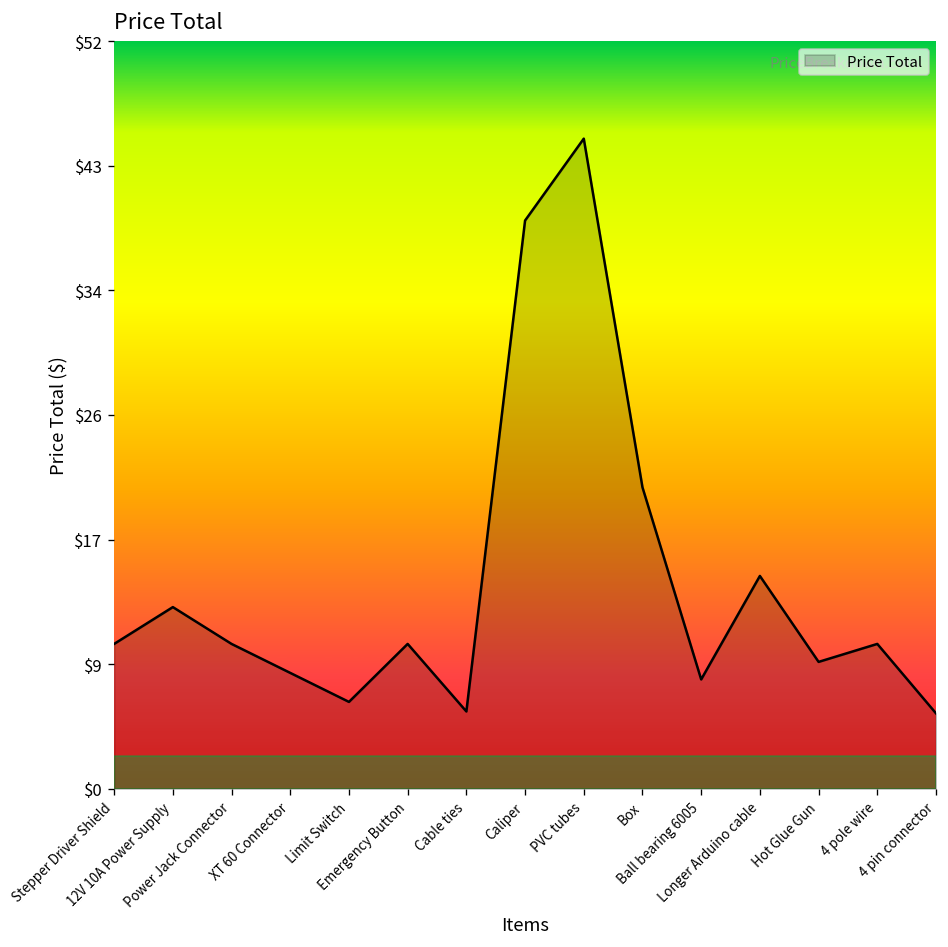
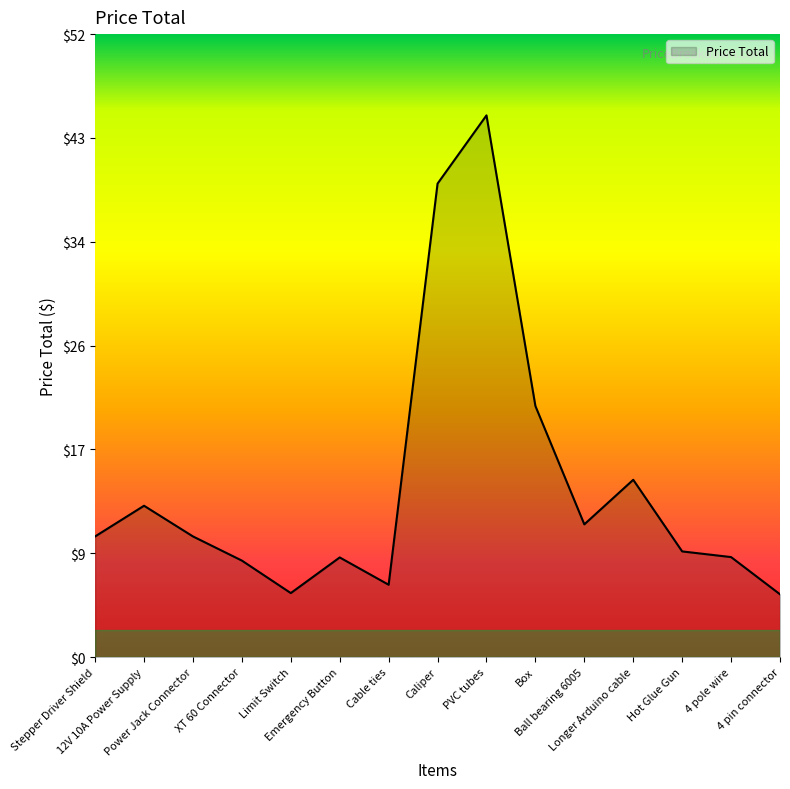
Limit Switch: $6.0 -> $5.3
Emergency Button: $10.0 -> $8.3
Cable ties: $5.3 -> $6.0
Ball bearing 6005: $7.5 -> $11.0
4 pole wire: $10.0 -> $8.3
